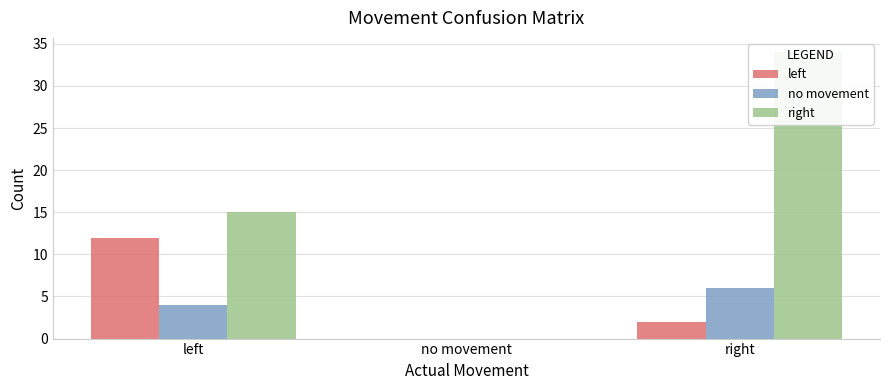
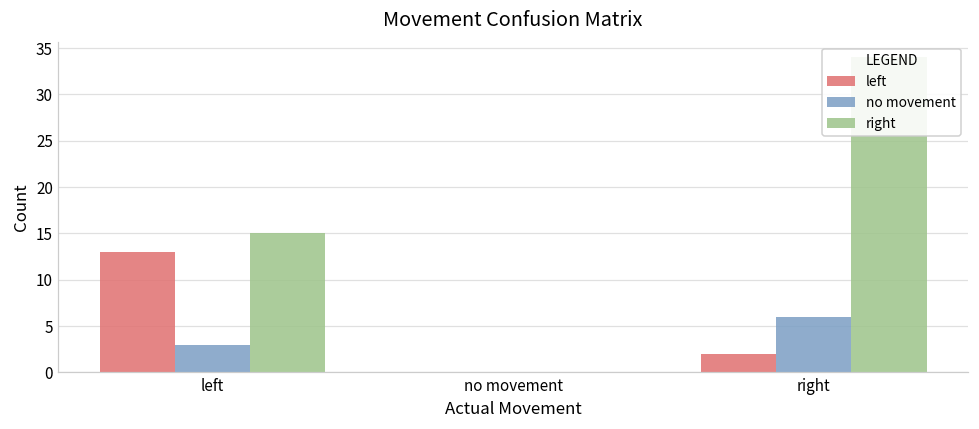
left, left: 12 -> 13
no movement, left: 4 -> 3
